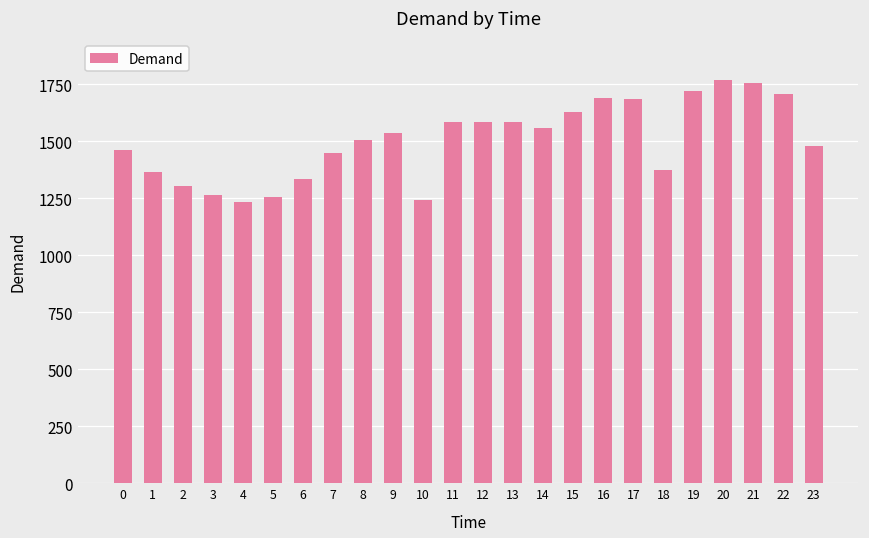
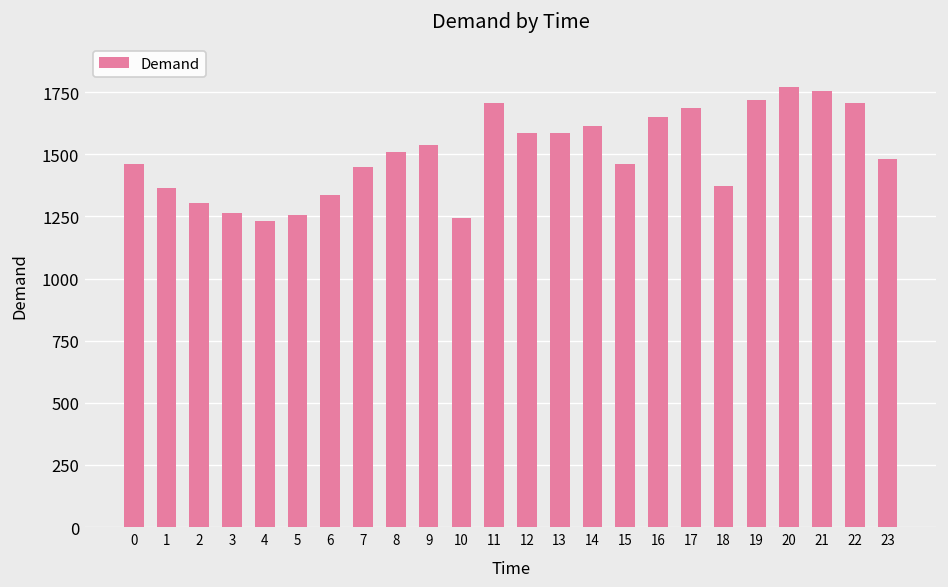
11: 1580 -> 1710
14: 1560 -> 1620
15: 1630 -> 1460
16: 1690 -> 1650
